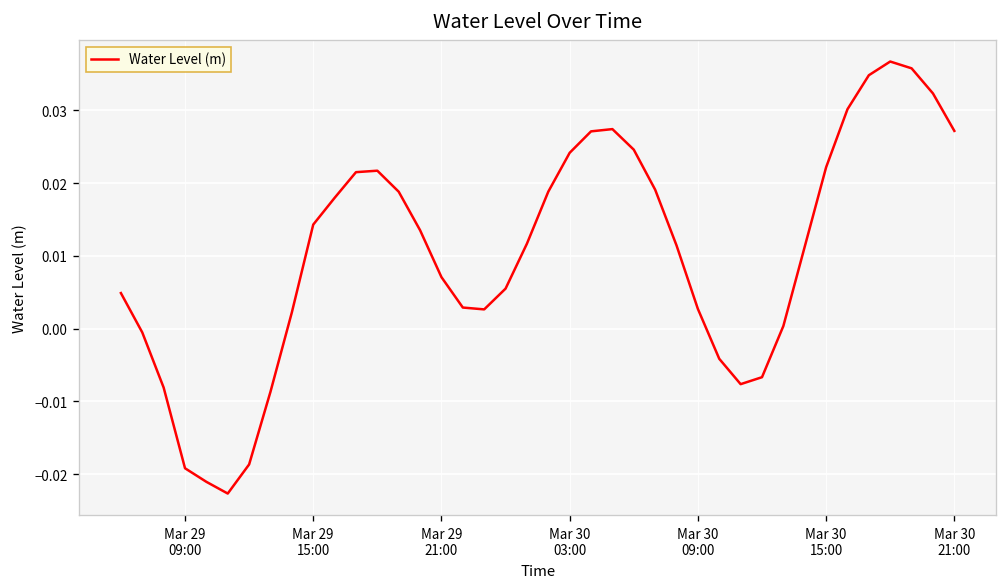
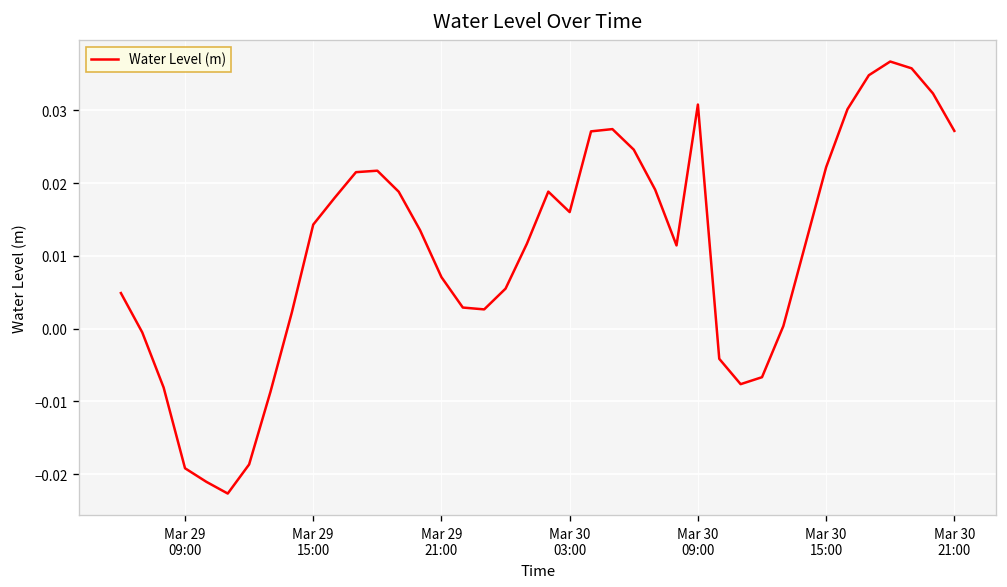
Mar 30 03:00: 0.024 -> 0.016
Mar 30 09:00: 0.003 -> 0.031
